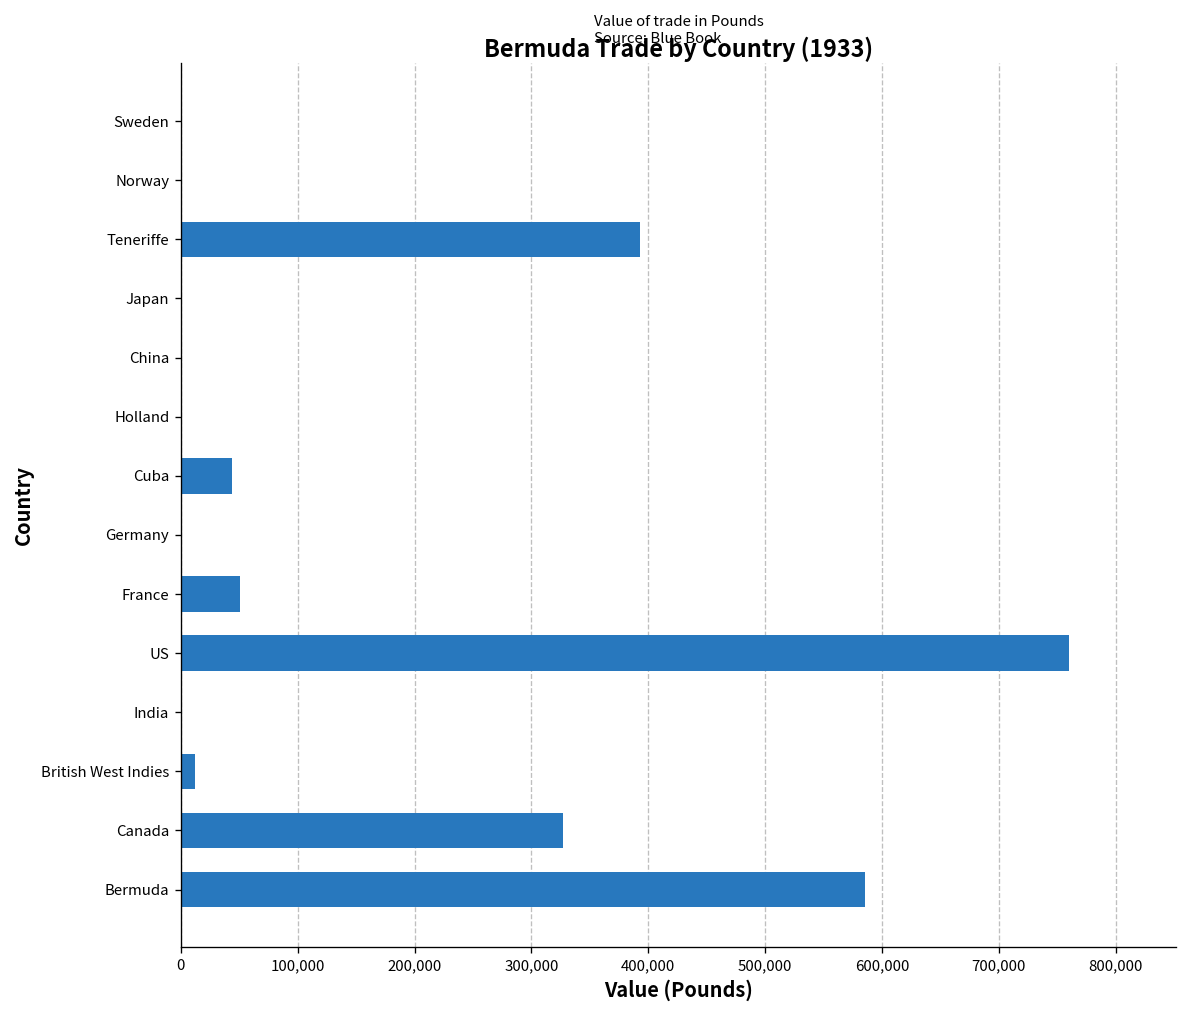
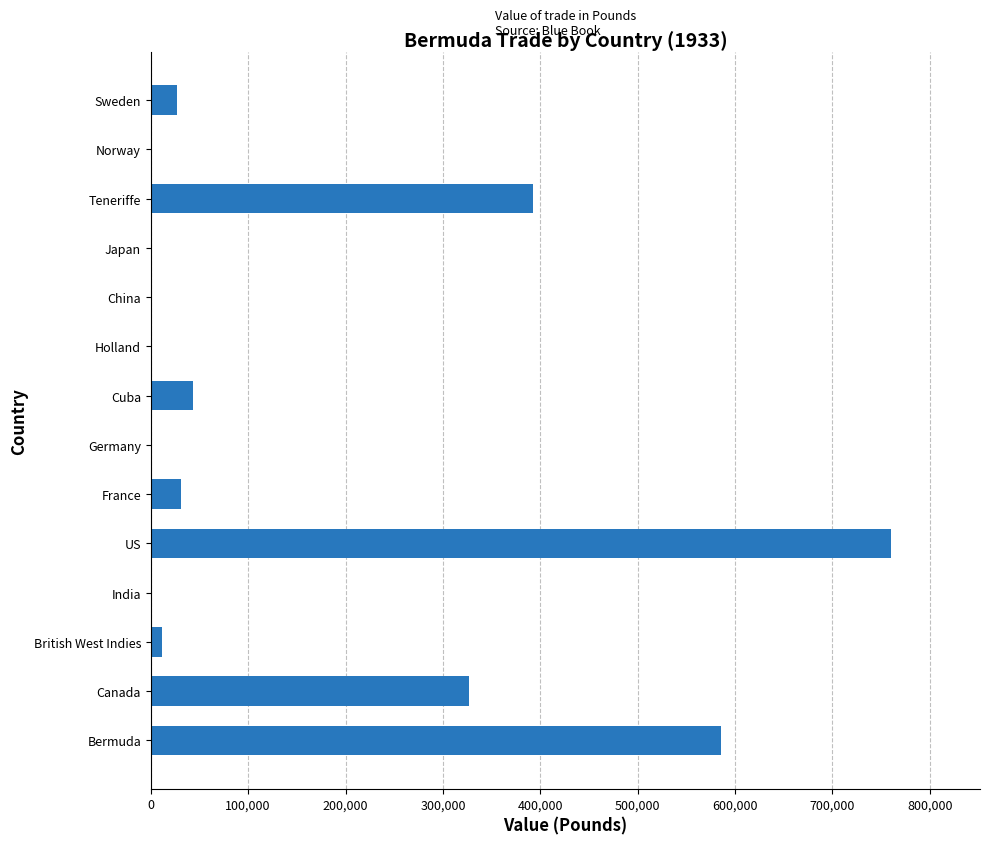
Sweden: 0 -> 30,000
France: 50,000 -> 30,000
